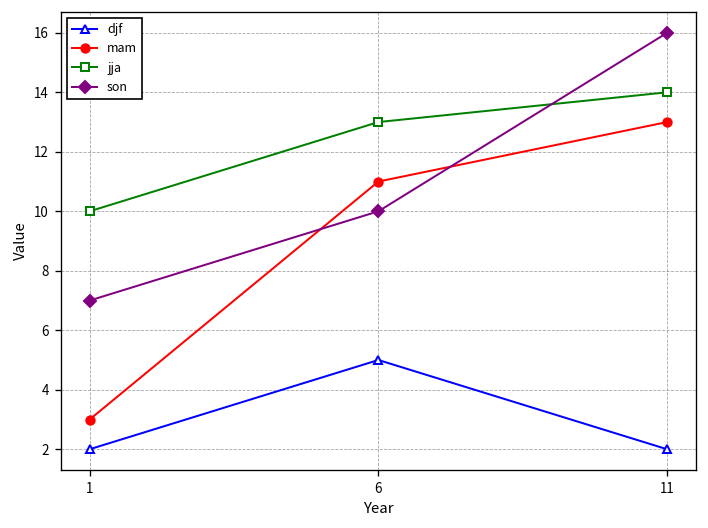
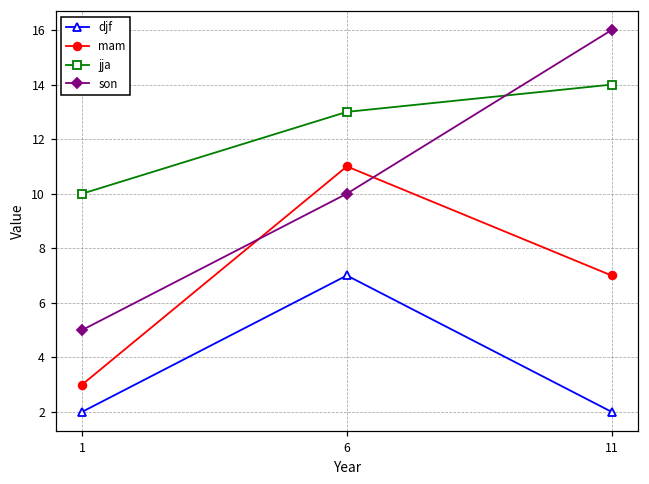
son, 1: 7 -> 5
djf, 6: 5 -> 7
mam, 11: 13 -> 7
